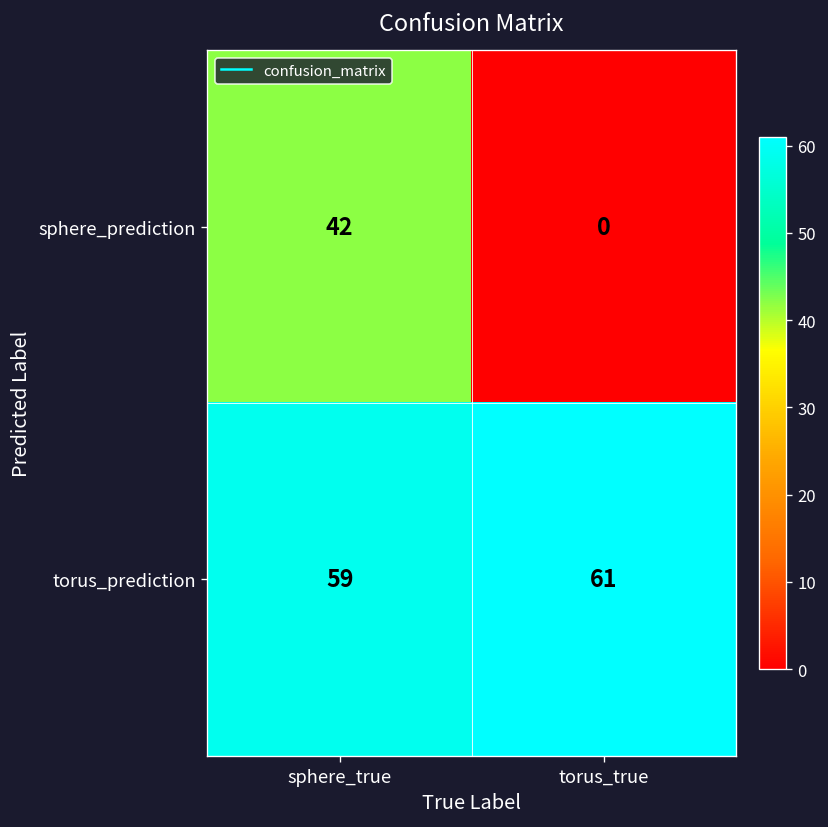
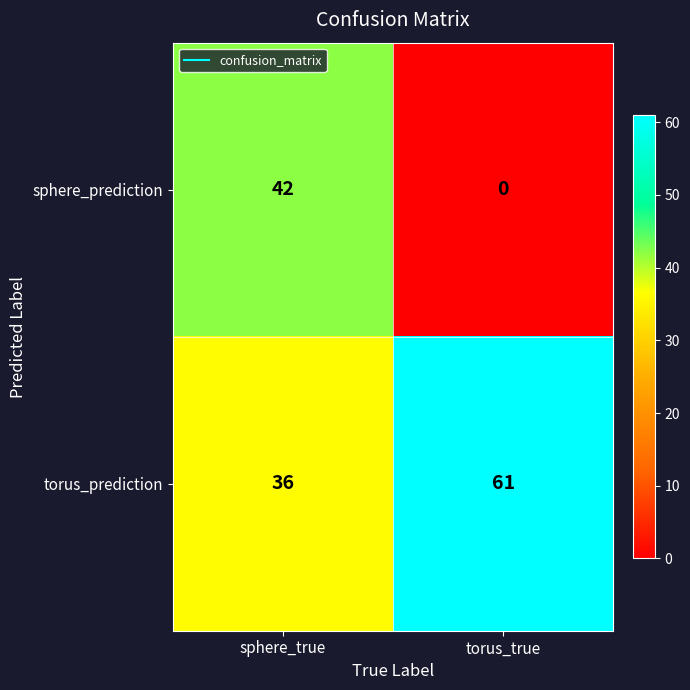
torus_prediction, sphere_true: 59 -> 36
